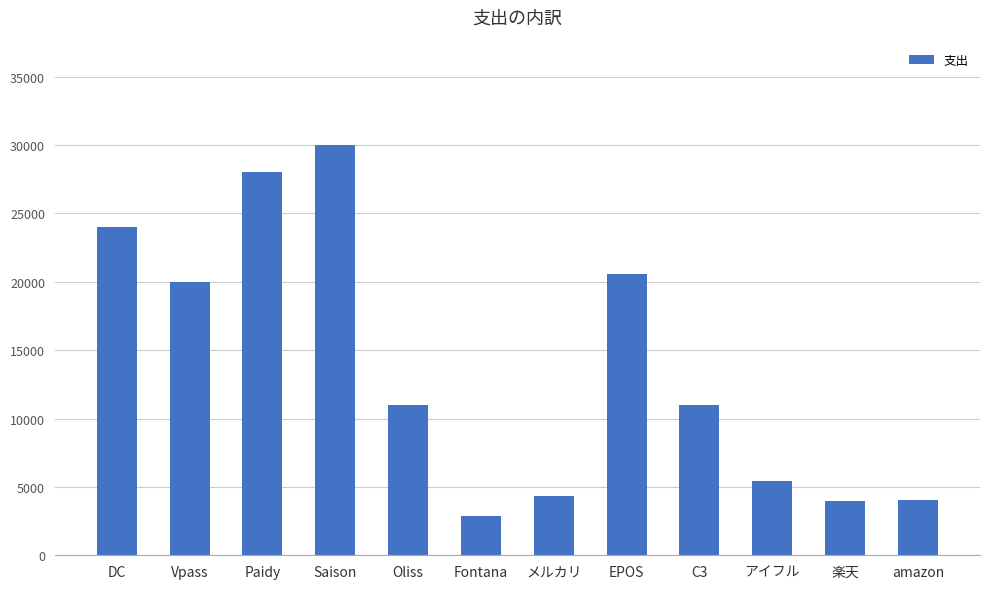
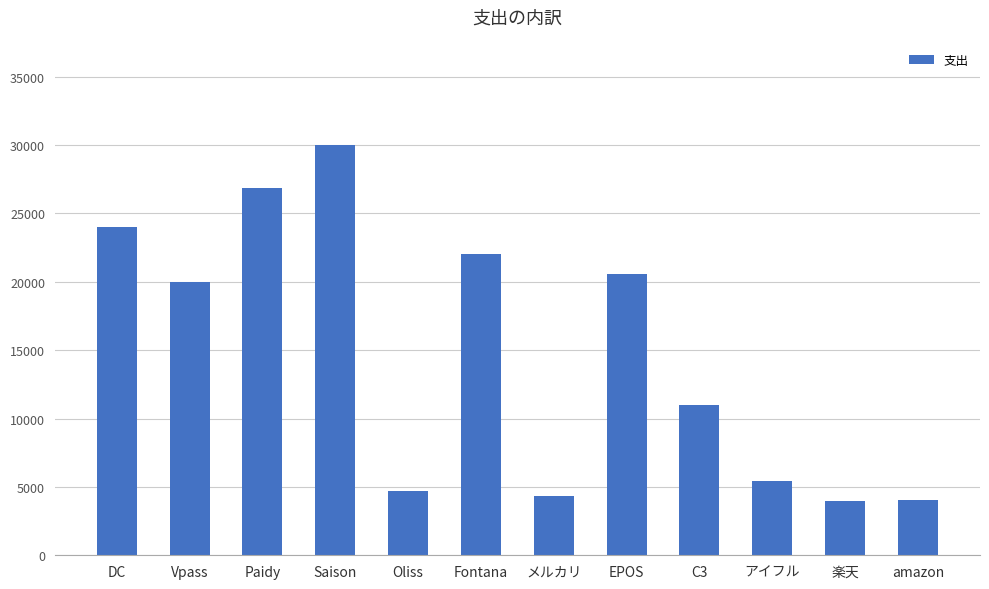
Paidy: 28000 -> 26900
Oliss: 11000 -> 4700
Fontana: 2900 -> 22000
